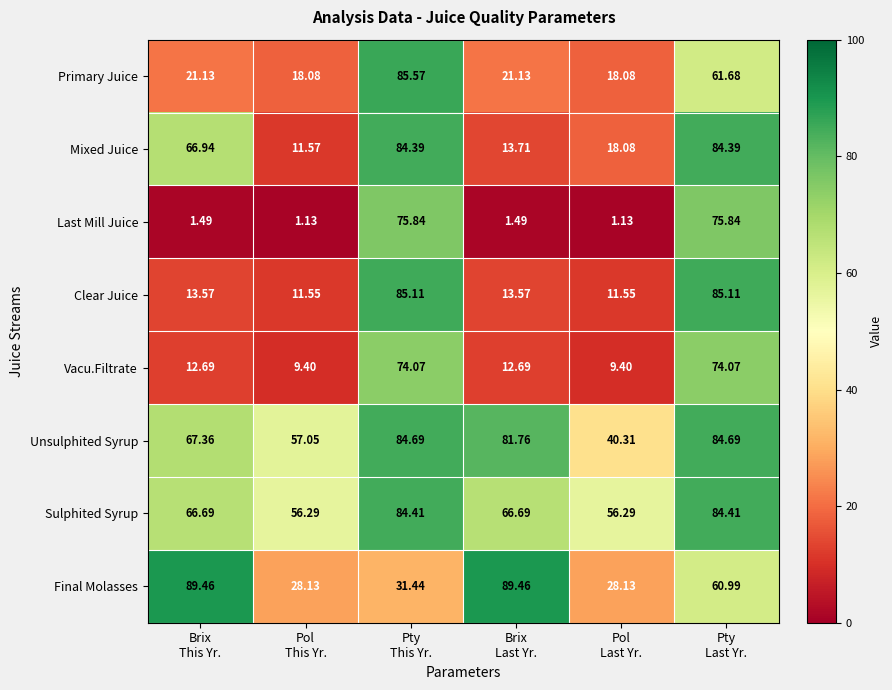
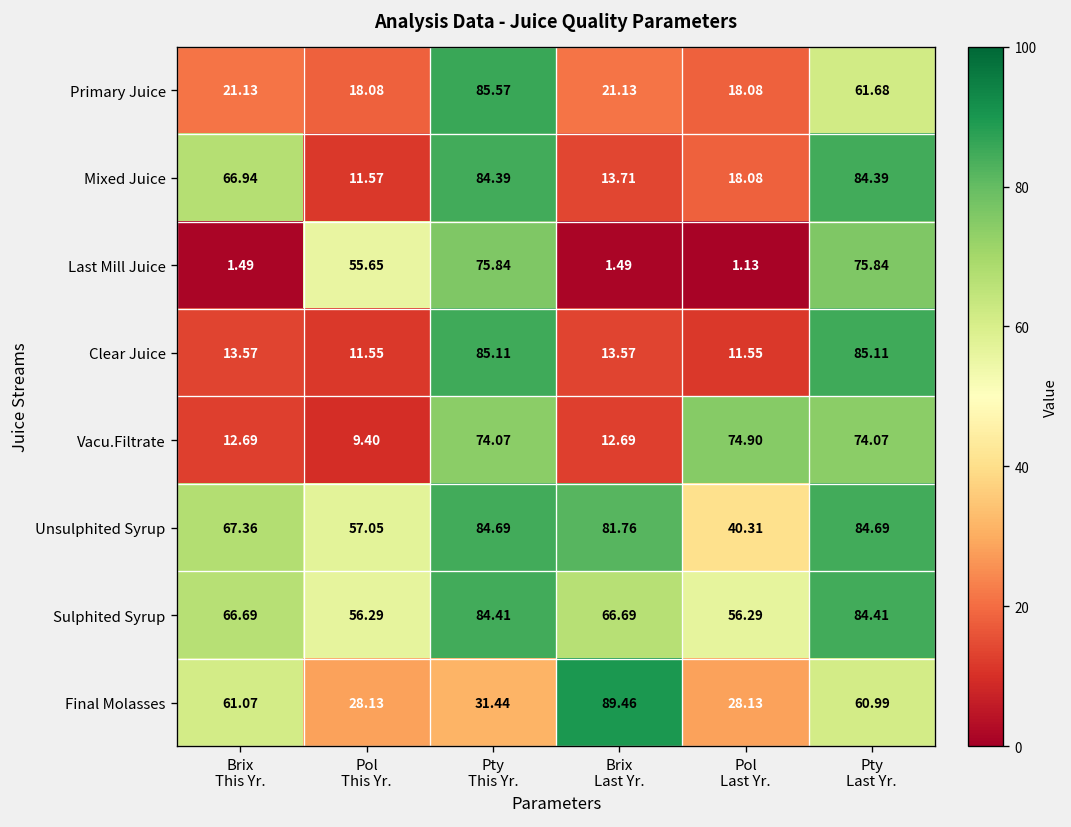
Last Mill Juice, Pol This Yr.: 1.13 -> 55.65
Vacu.Filtrate, Pol Last Yr.: 9.40 -> 74.90
Final Molasses, Brix This Yr.: 89.46 -> 61.07
